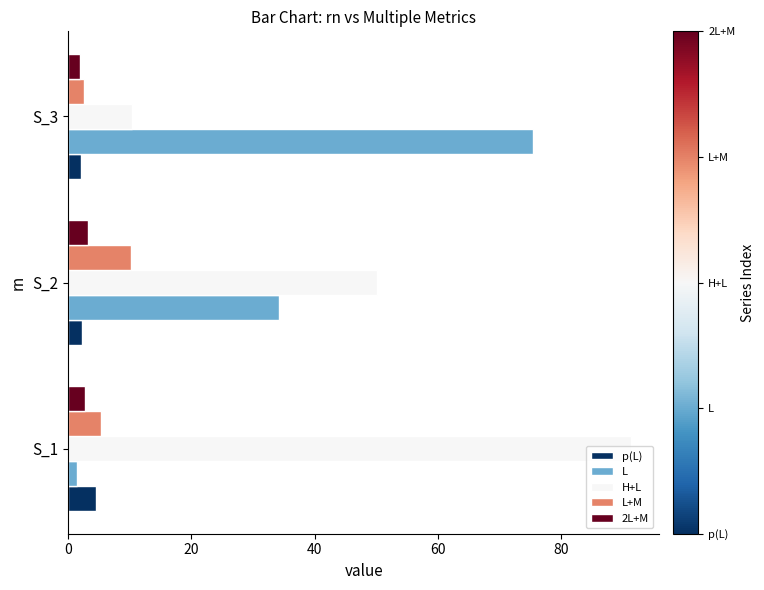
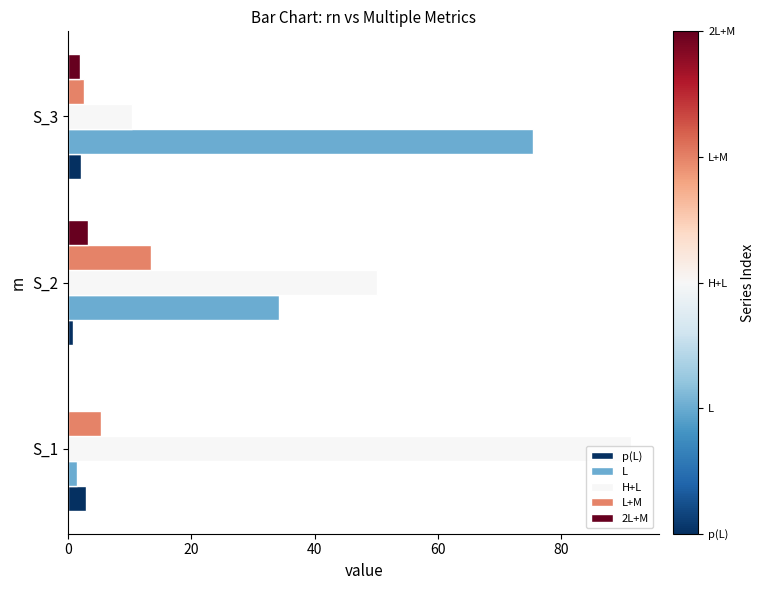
L+M, S_2: 10 -> 13
p(L), S_2: 2 -> 1
2L+M, S_1: 3 -> 0
p(L), S_1: 4 -> 3
